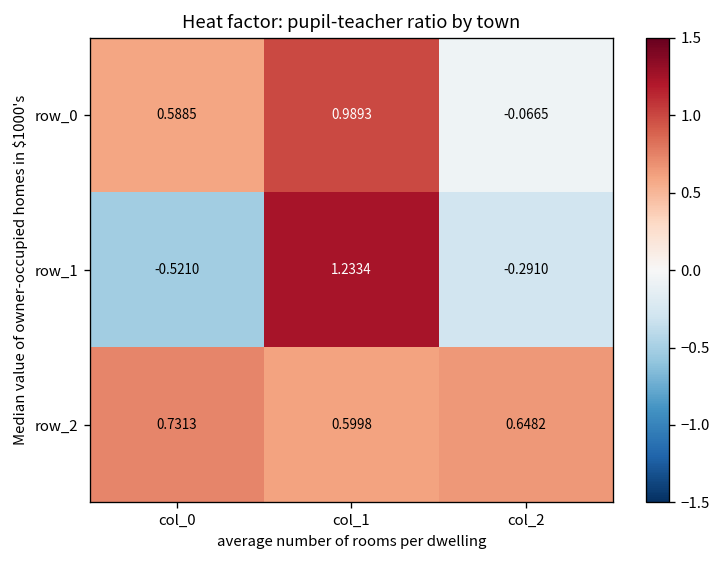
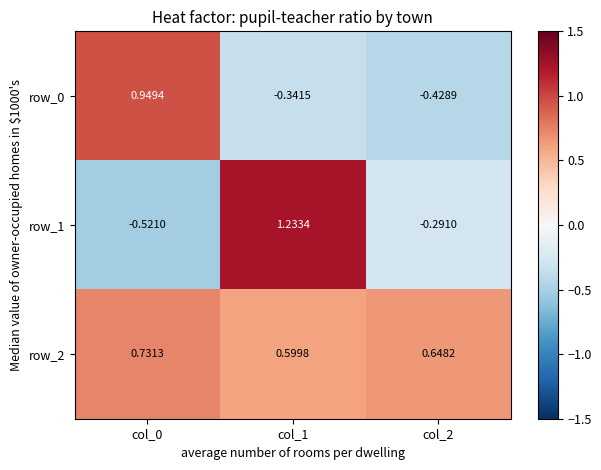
row_0, col_0: 0.5885 -> 0.9494
row_0, col_1: 0.9893 -> -0.3415
row_0, col_2: -0.0665 -> -0.4289
